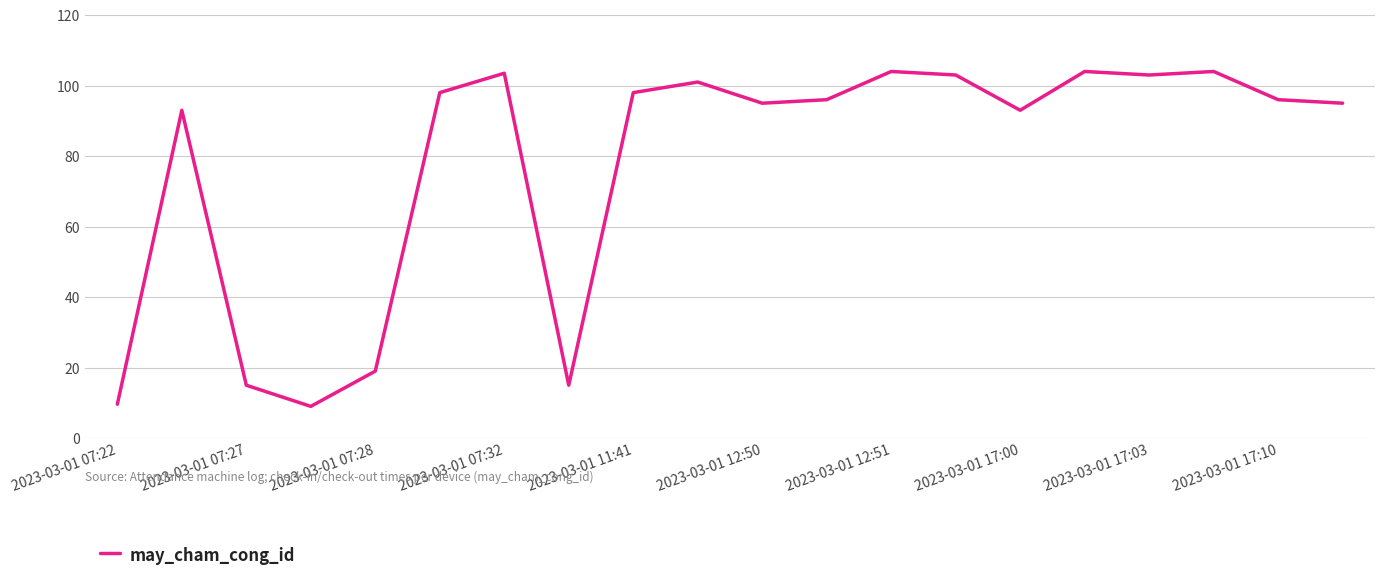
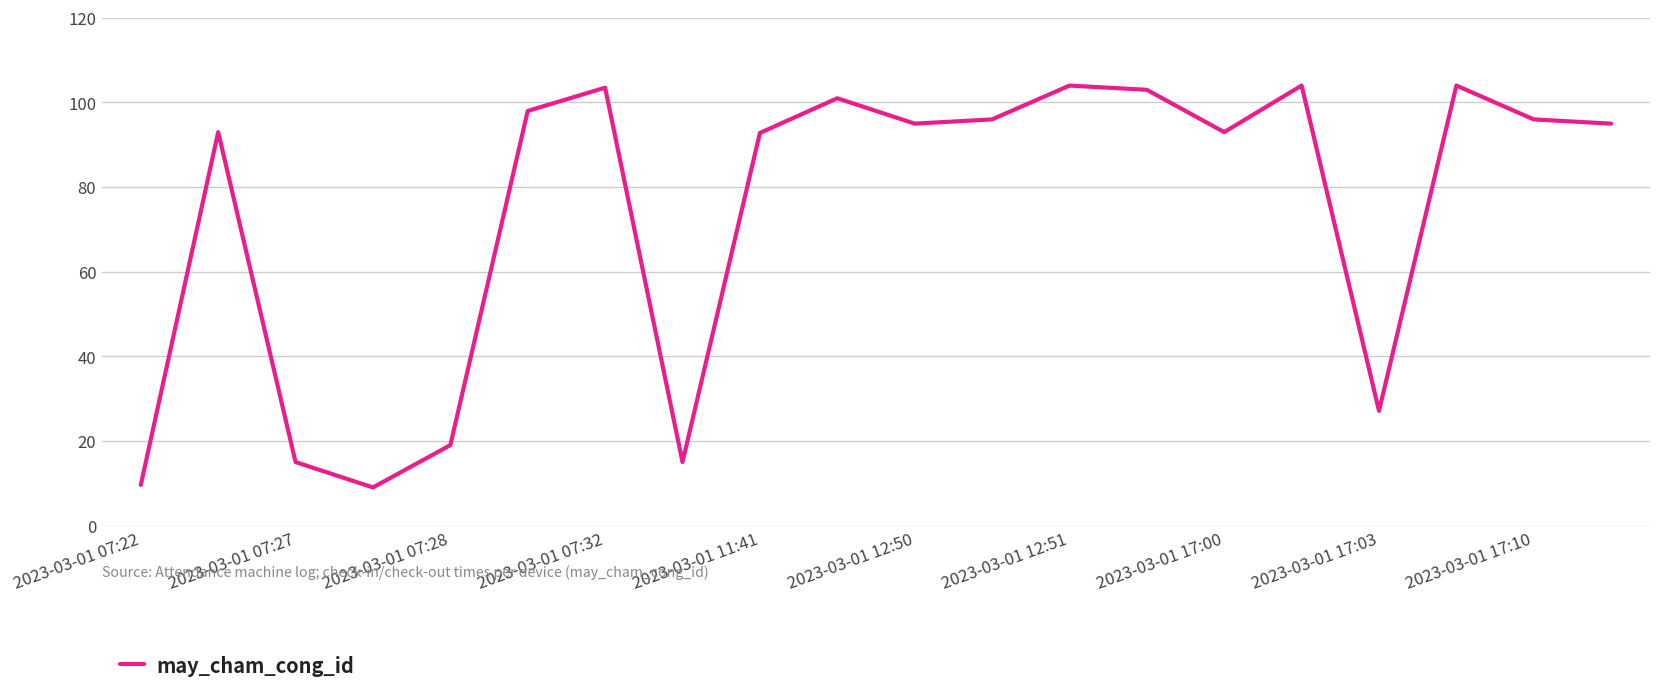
2023-03-01 11:41: 98 -> 93
2023-03-01 17:03: 103 -> 27
